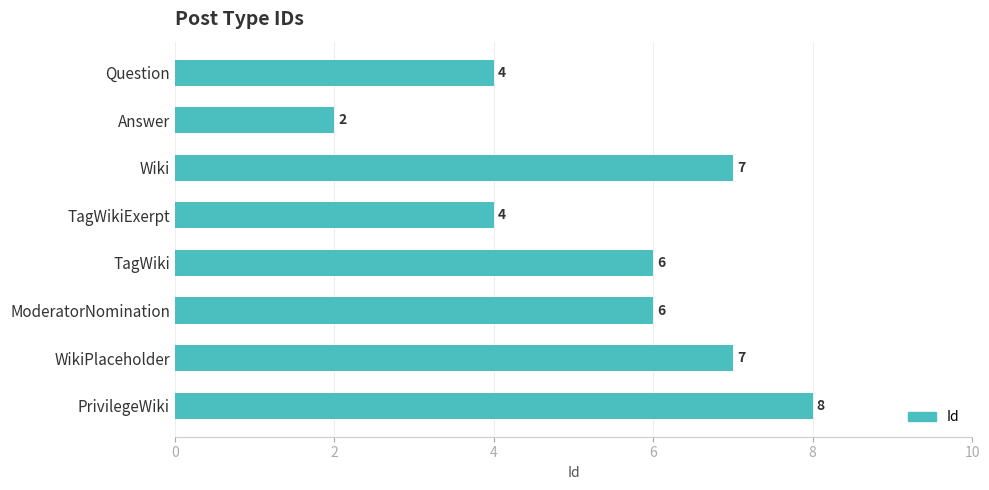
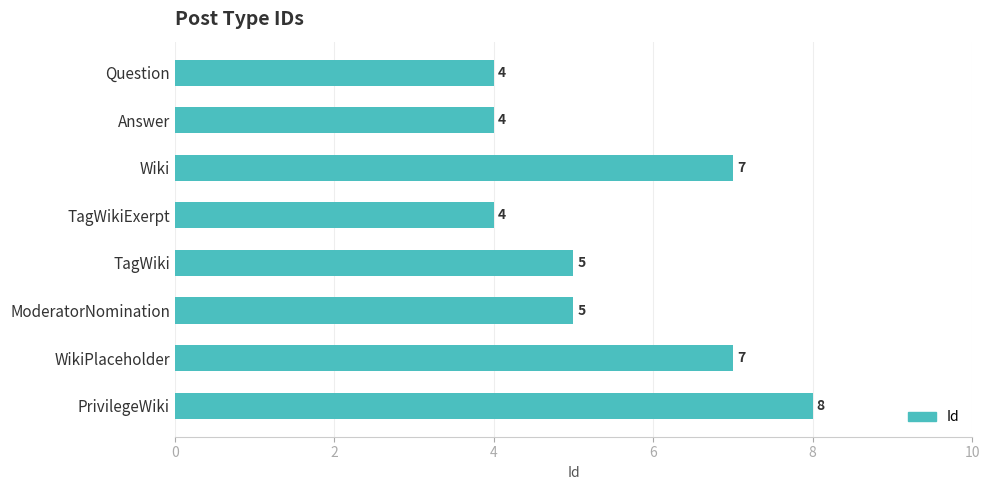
Answer: 2 -> 4
TagWiki: 6 -> 5
ModeratorNomination: 6 -> 5
